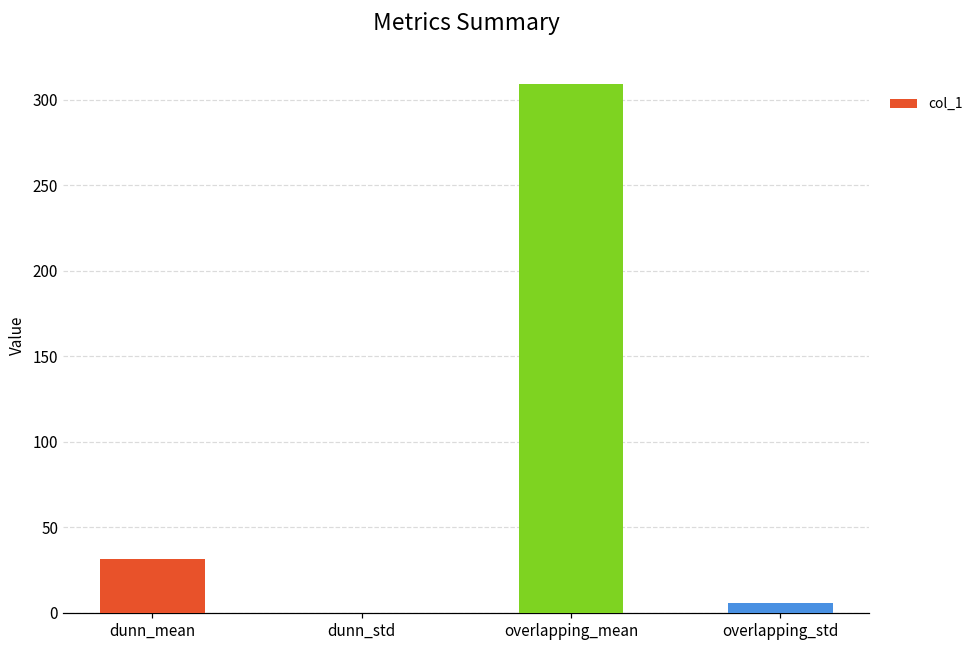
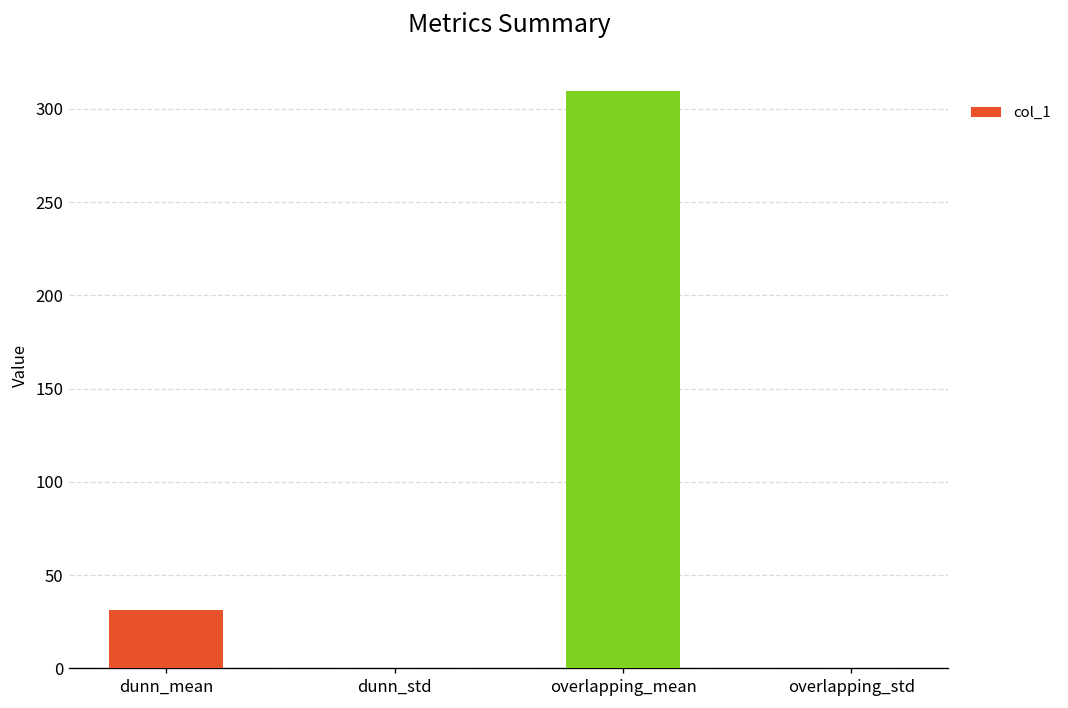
overlapping_std: 6 -> 0
